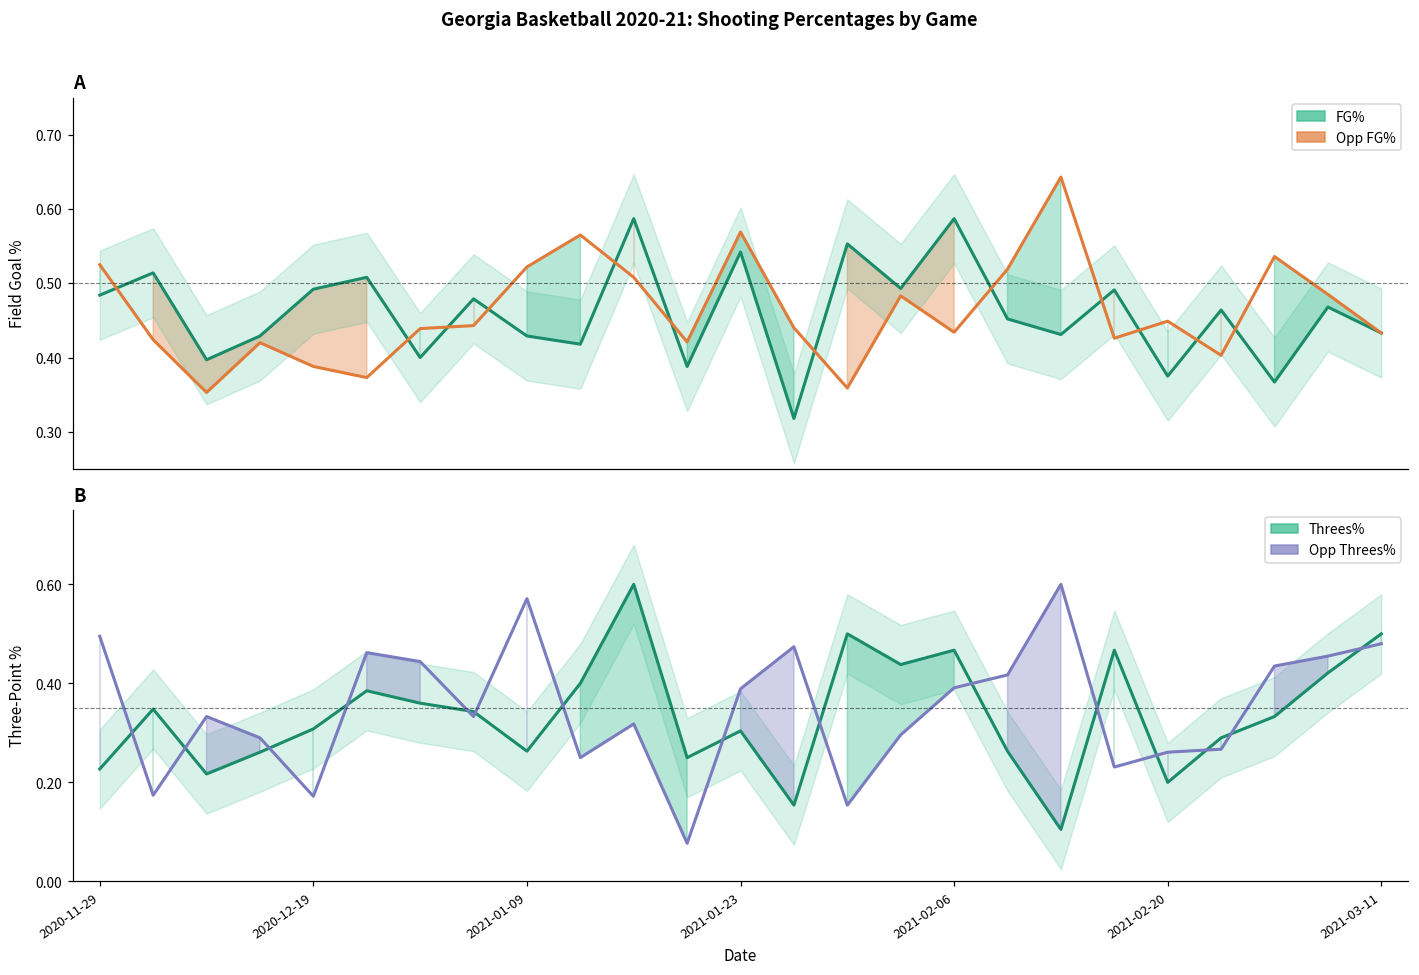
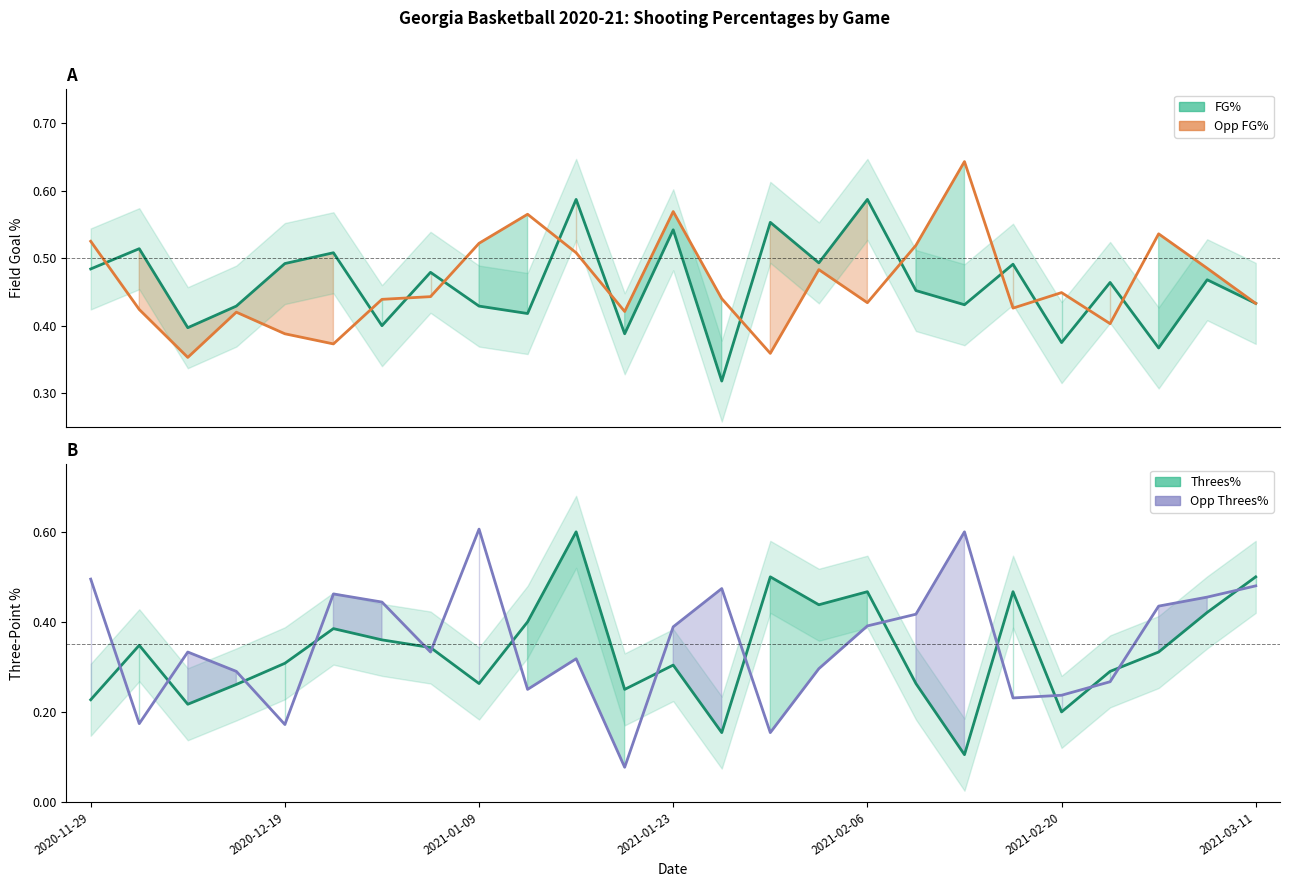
B, Opp Threes%, 2021-01-09: 0.57 -> 0.61
B, Opp Threes%, 2021-02-20: 0.26 -> 0.24
